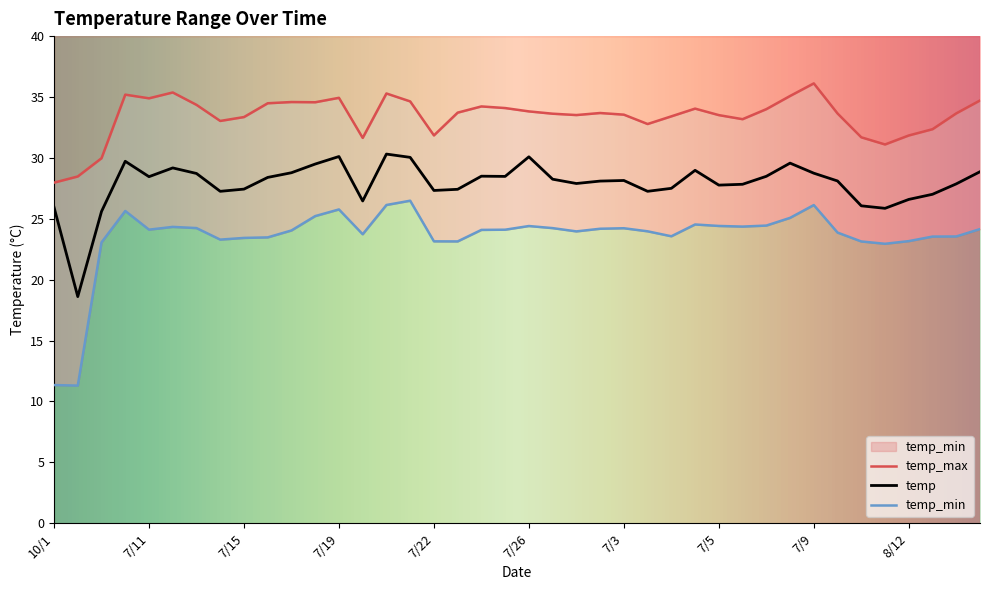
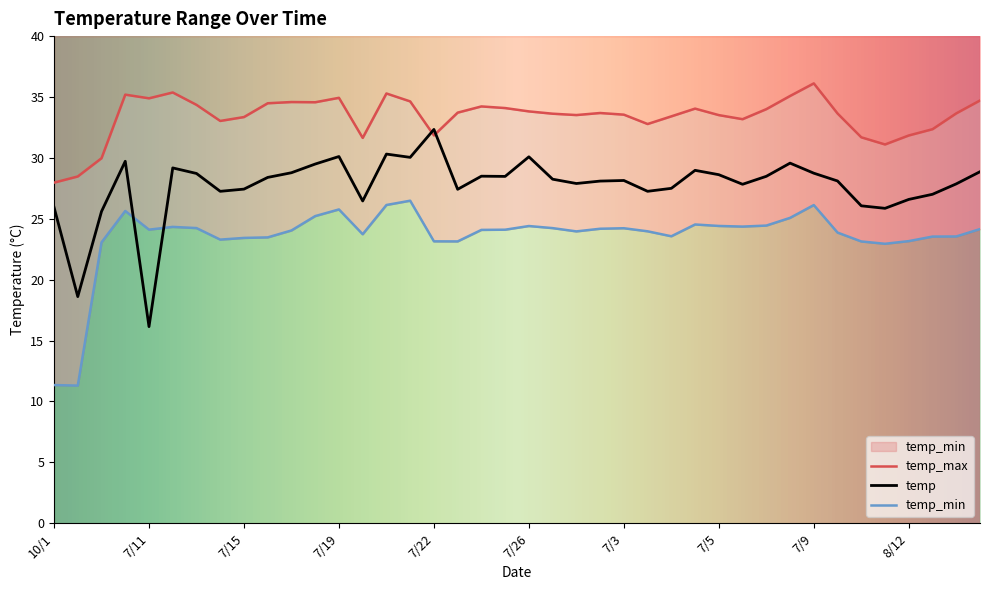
temp, 7/11: 28.5 -> 16.1
temp, 7/22: 27.3 -> 32.3
temp, 7/5: 27.8 -> 28.6
